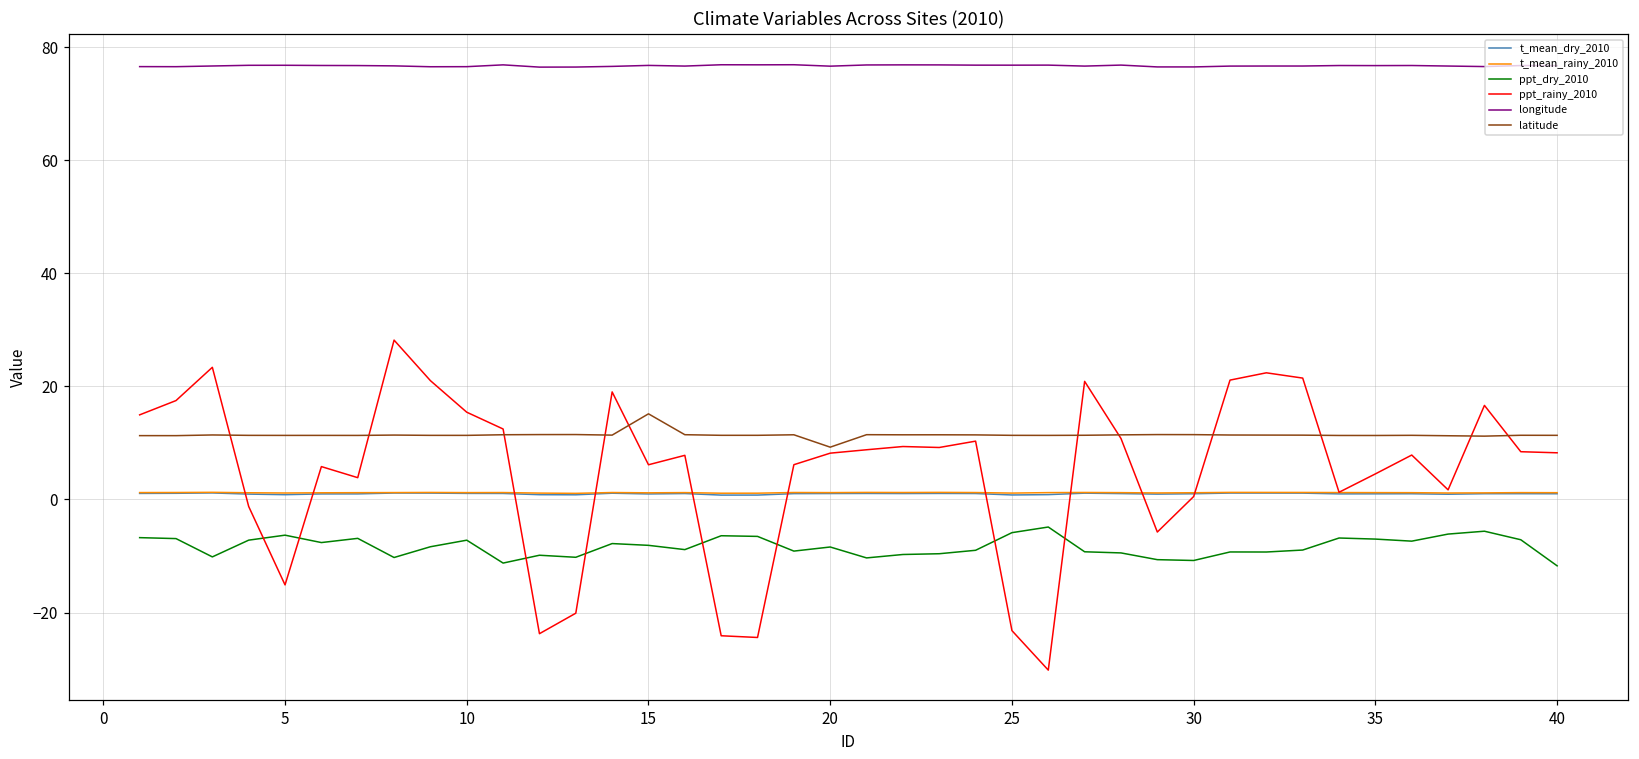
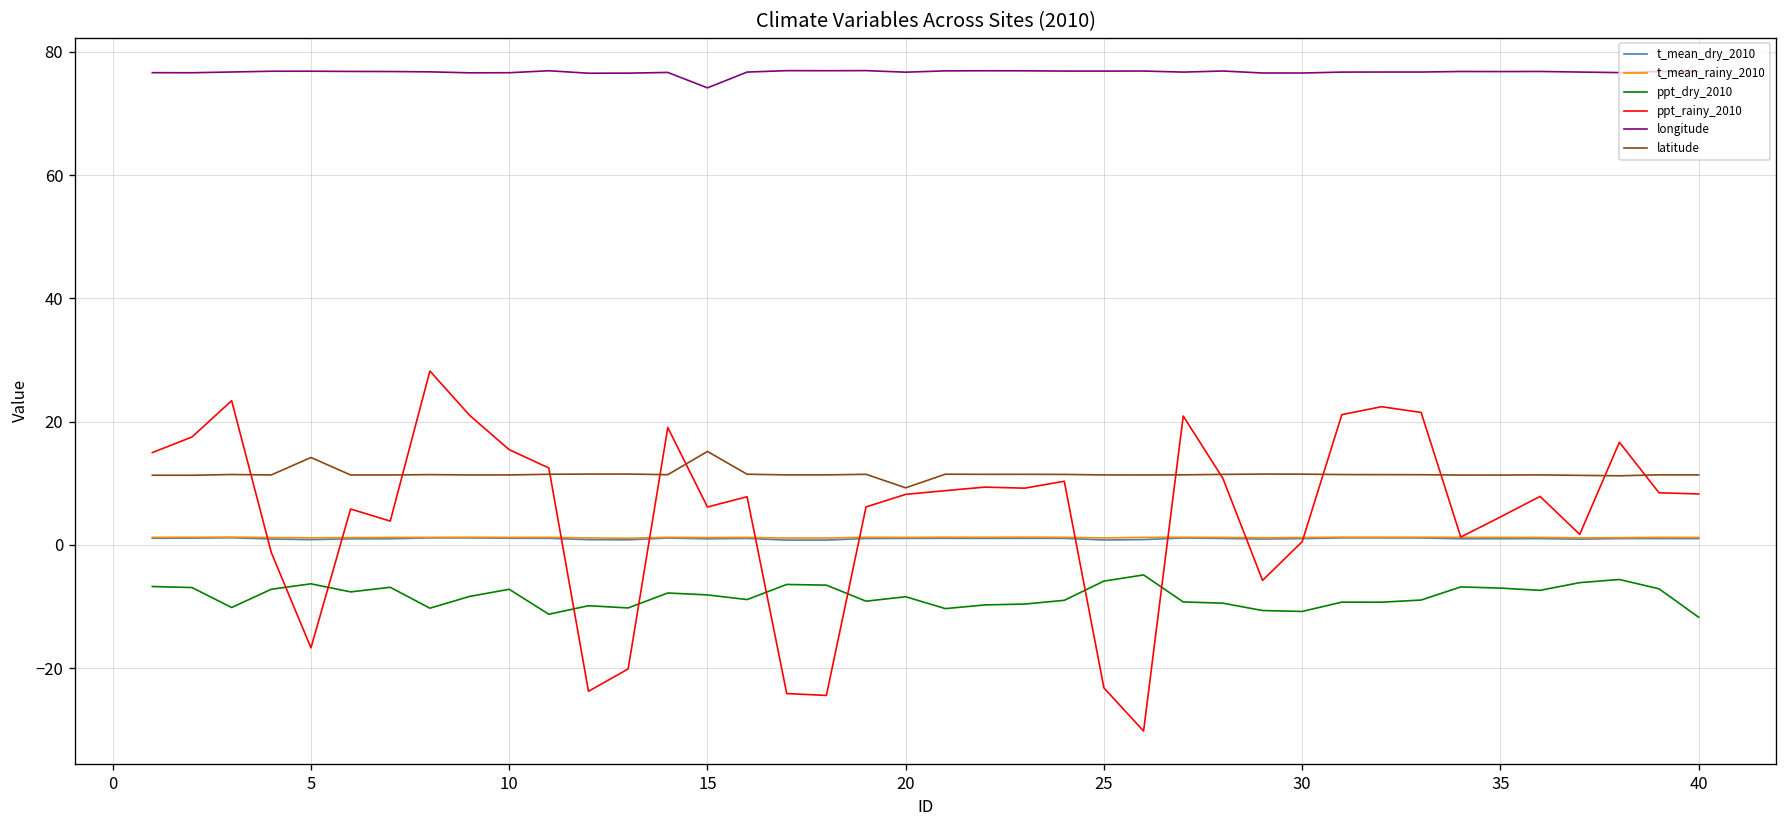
ppt_rainy_2010, 5: -15 -> -17
latitude, 5: 11 -> 14
longitude, 15: 77 -> 74
